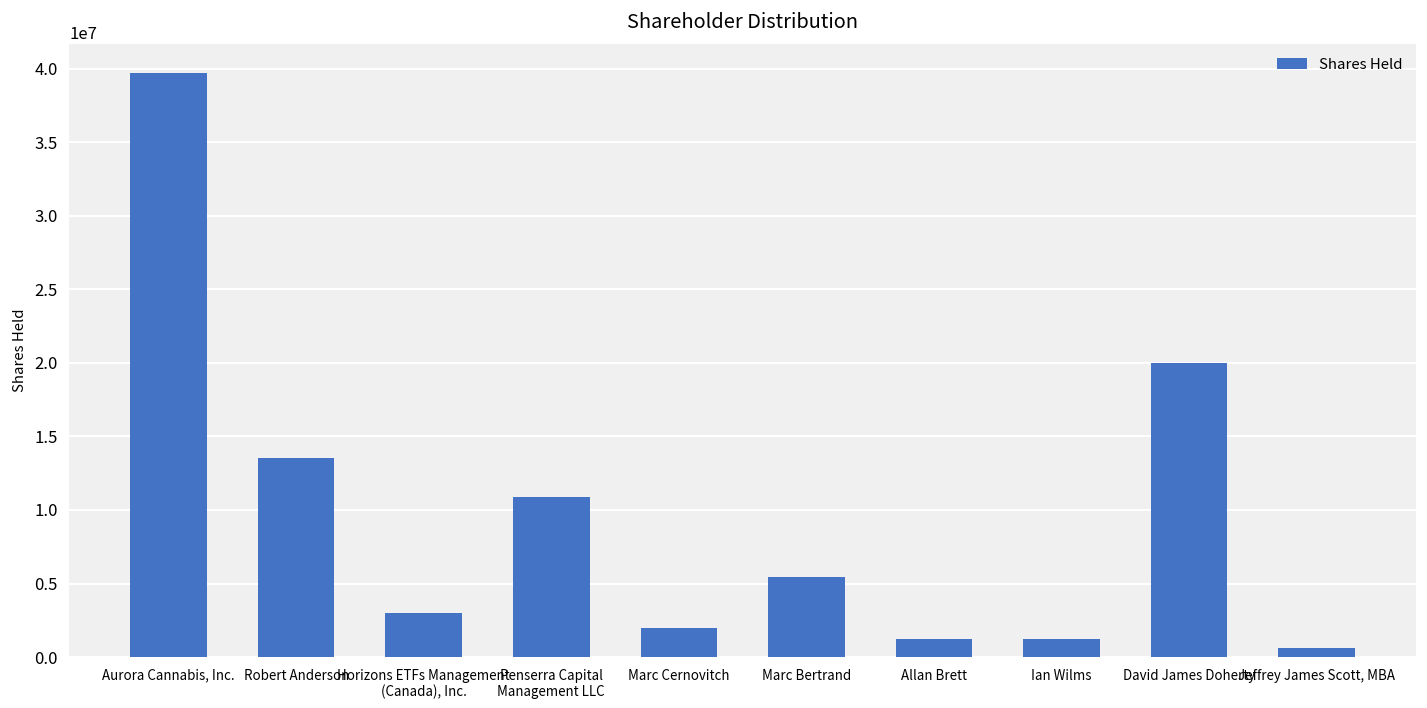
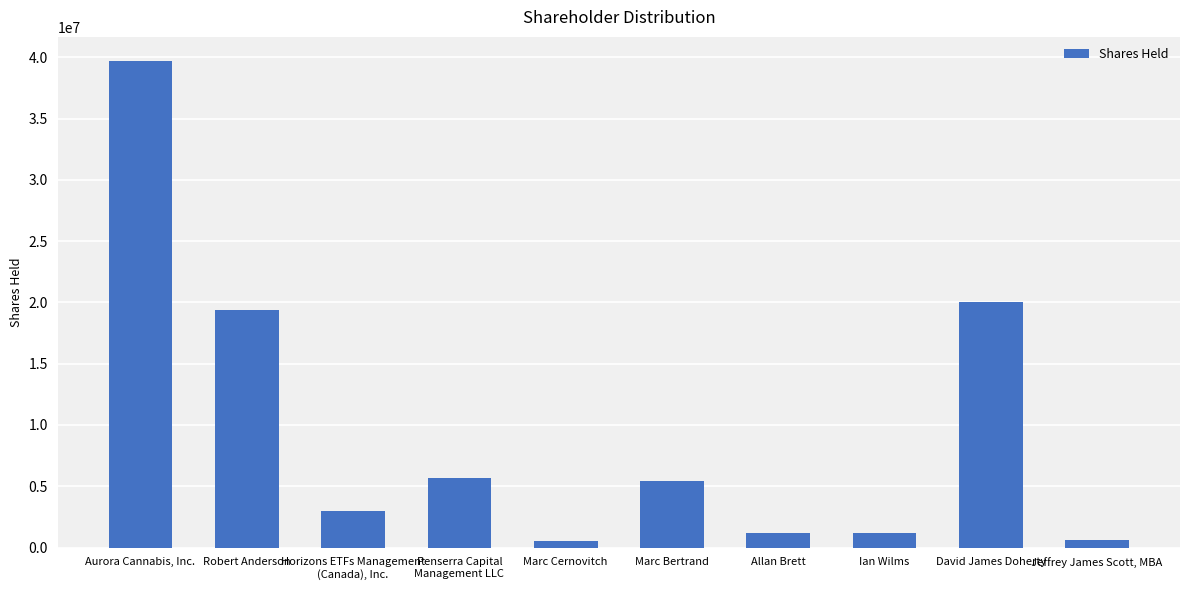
Robert Anderson: 13500000 -> 19300000
Penserra Capital Management LLC: 10900000 -> 5700000
Marc Cernovitch: 2000000 -> 500000
